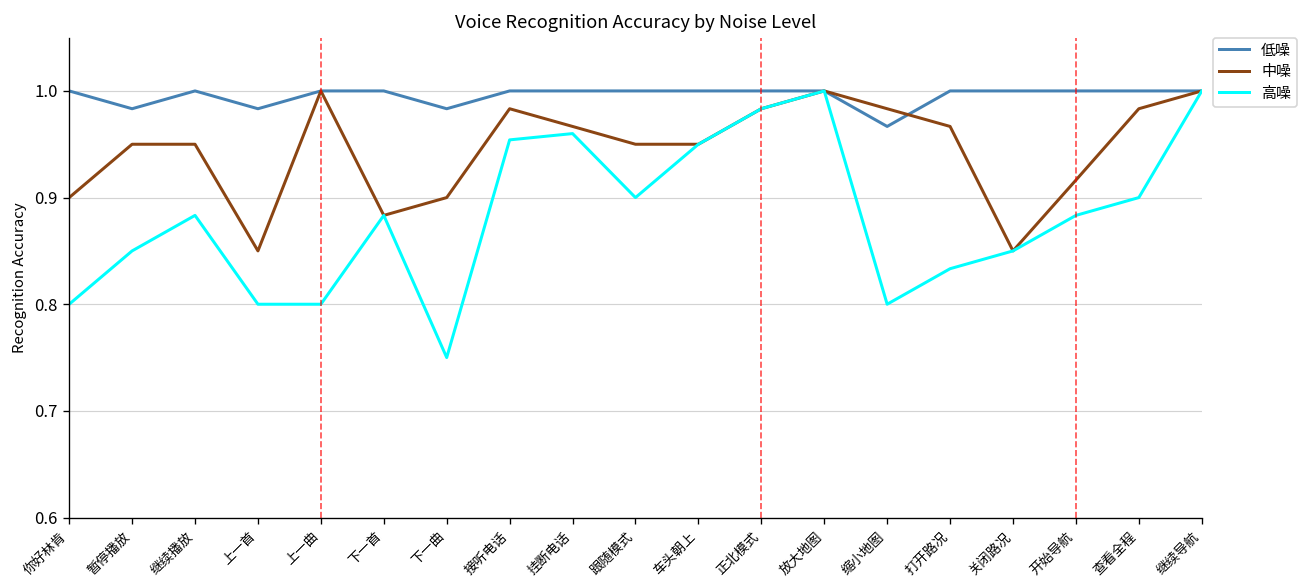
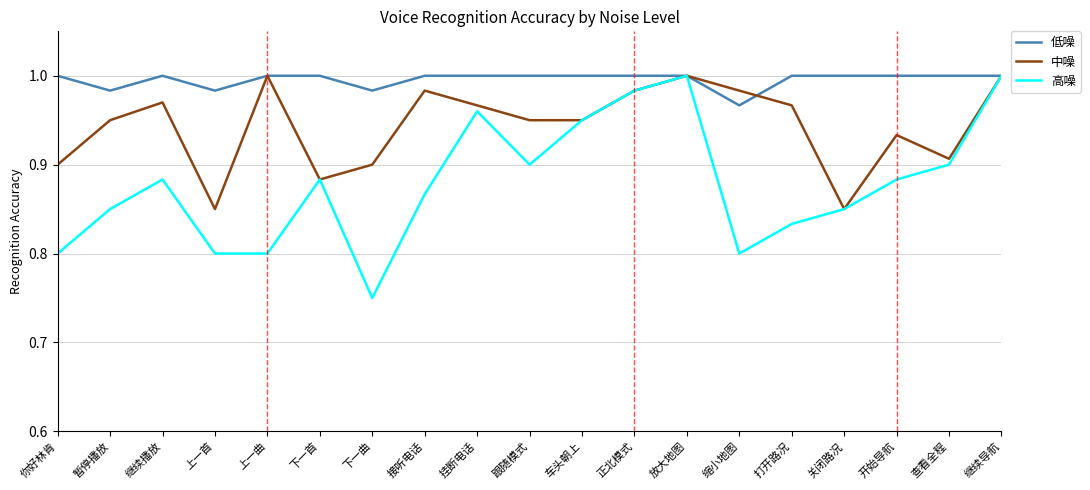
中噪, 继续播放: 0.95 -> 0.97
高噪, 接听电话: 0.95 -> 0.87
中噪, 开始导航: 0.92 -> 0.93
中噪, 查看全程: 0.98 -> 0.91
